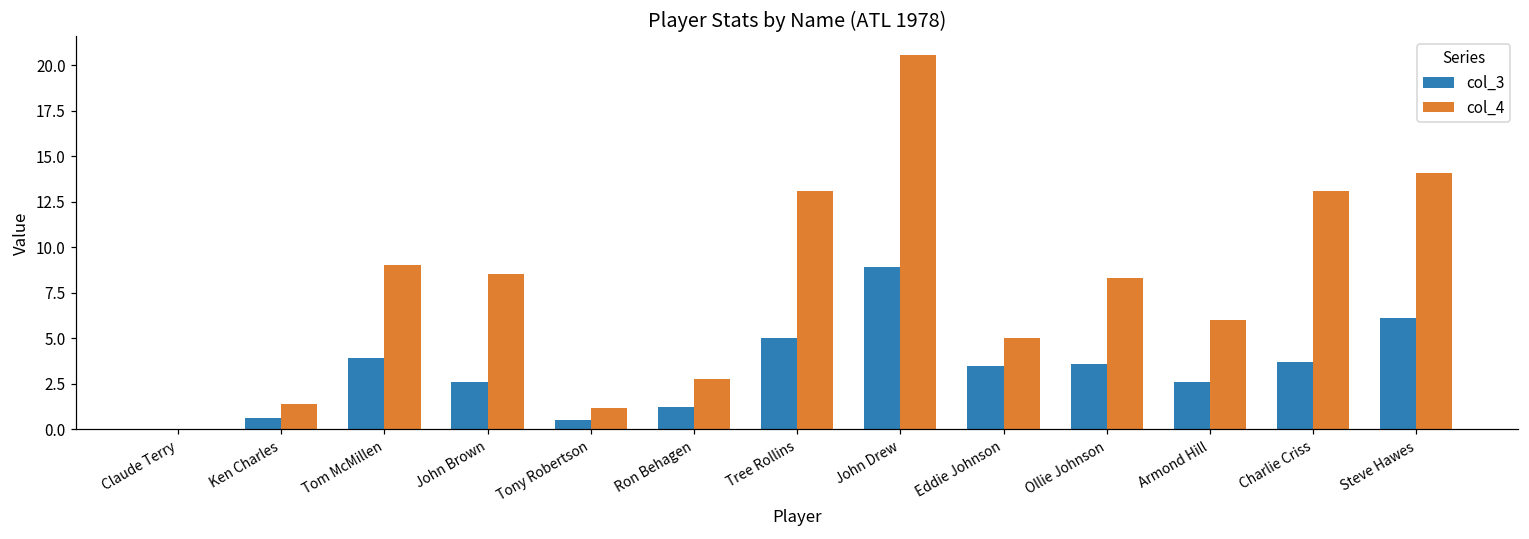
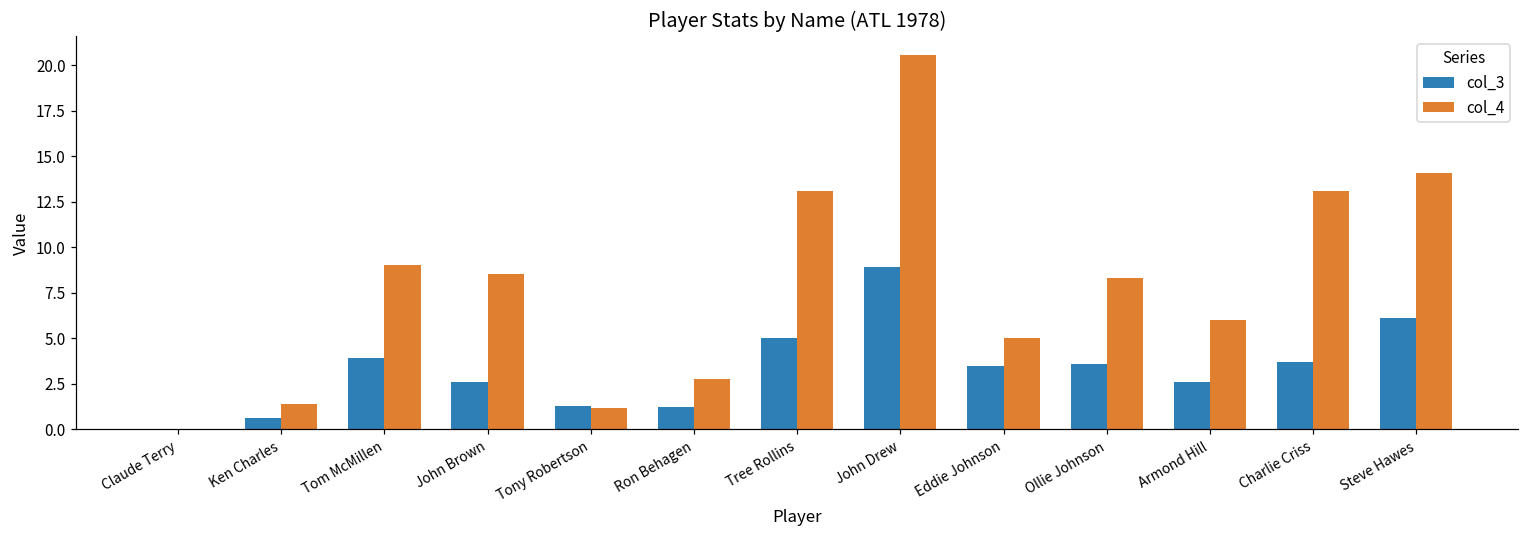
col_3, Tony Robertson: 0.5 -> 1.3
